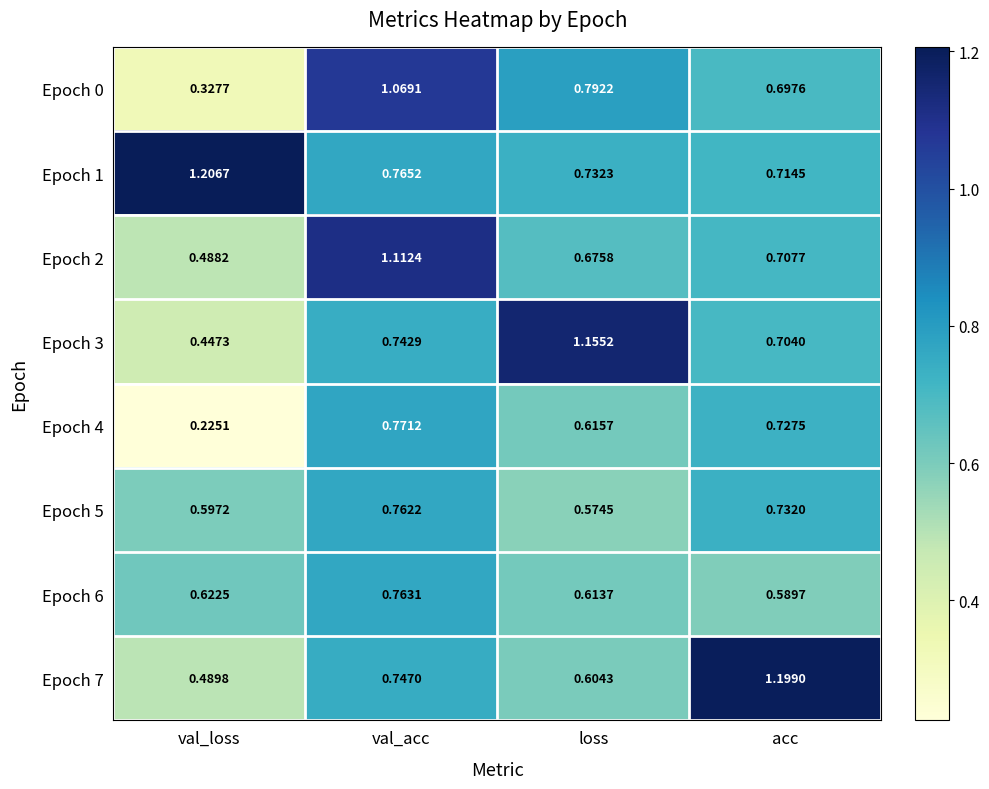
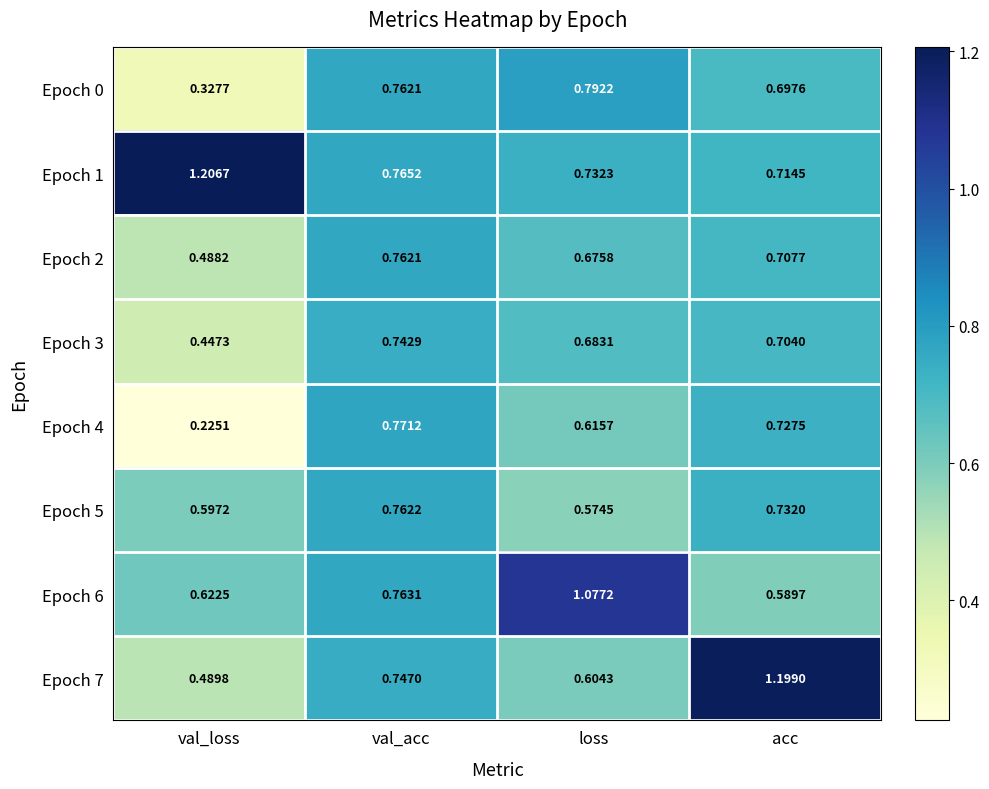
Epoch 0, val_acc: 1.0691 -> 0.7621
Epoch 2, val_acc: 1.1124 -> 0.7621
Epoch 3, loss: 1.1552 -> 0.6831
Epoch 6, loss: 0.6137 -> 1.0772
